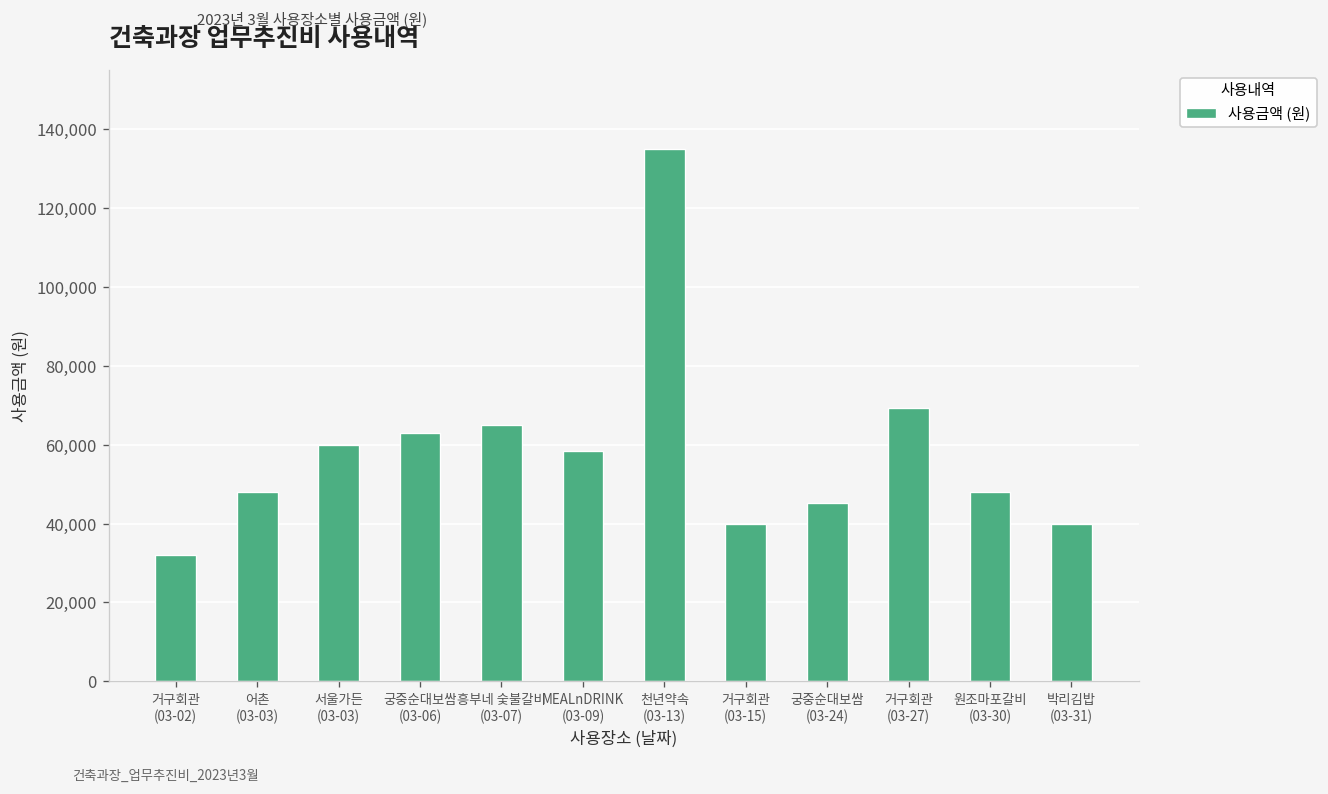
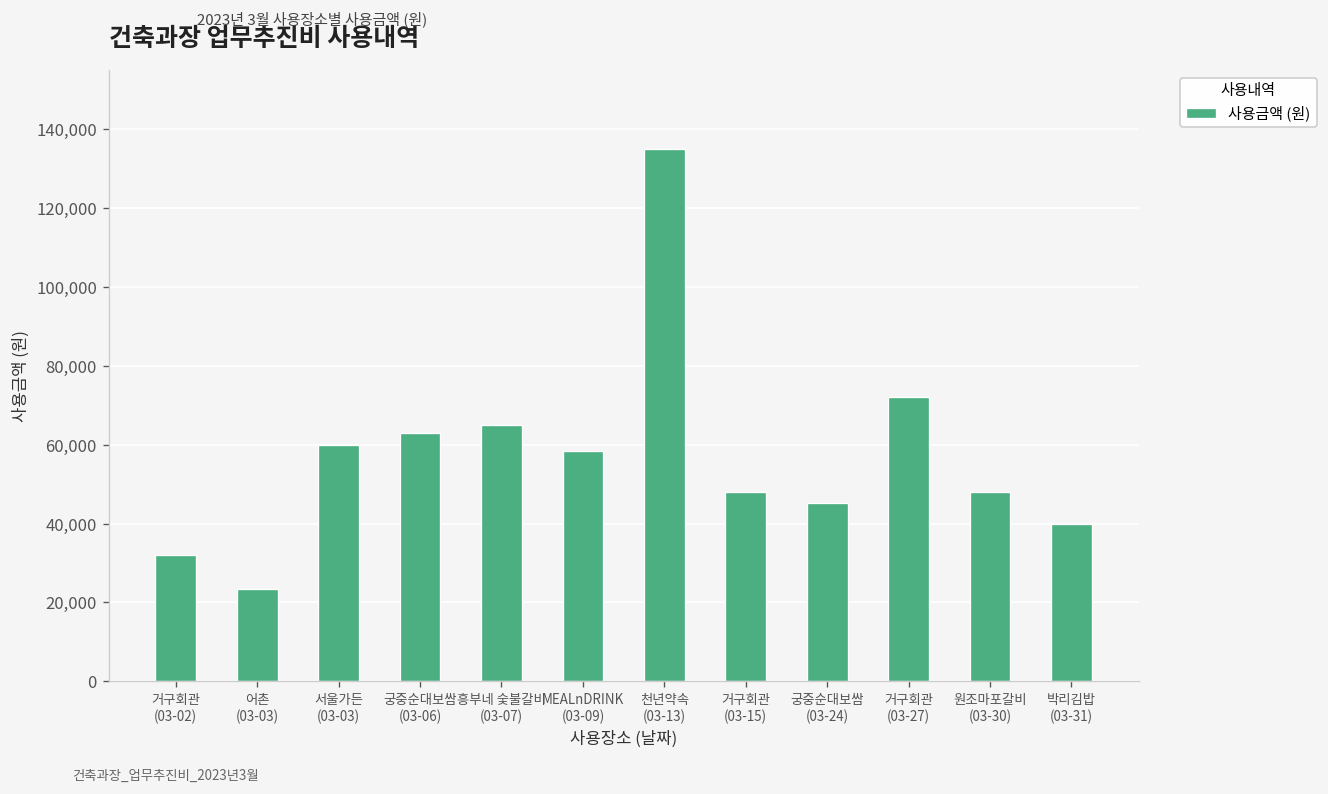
어촌 (03-03): 48,000 -> 23,000
거구회관 (03-15): 40,000 -> 48,000
거구회관 (03-27): 69,000 -> 72,000
